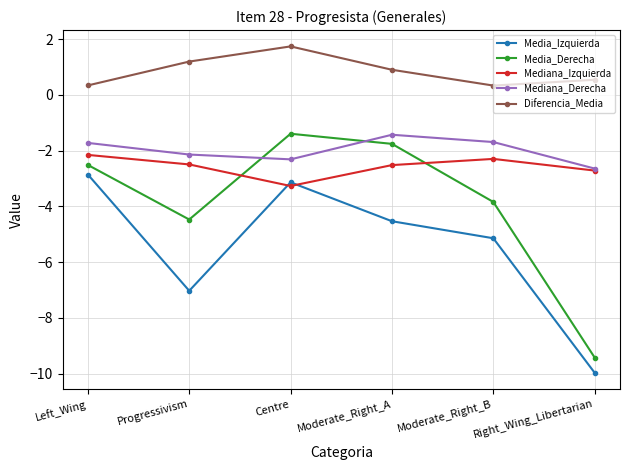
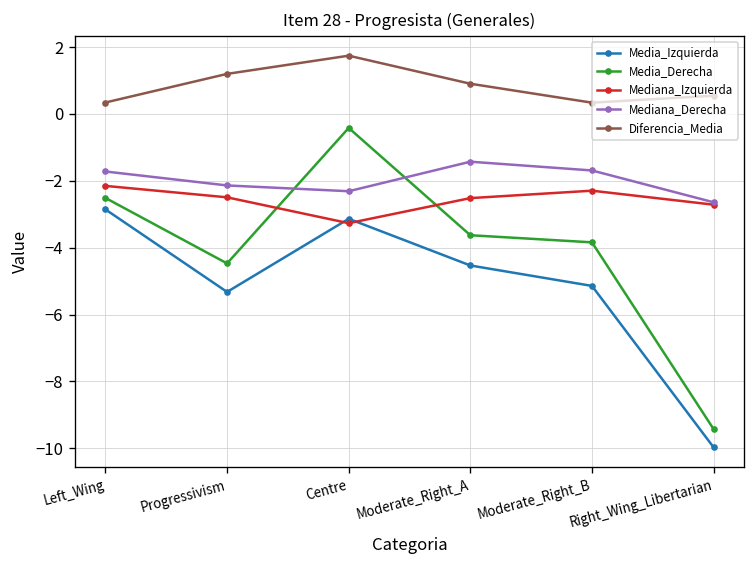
Media_Izquierda, Progressivism: -7.0 -> -5.3
Media_Derecha, Centre: -1.4 -> -0.4
Media_Derecha, Moderate_Right_A: -1.8 -> -3.6
